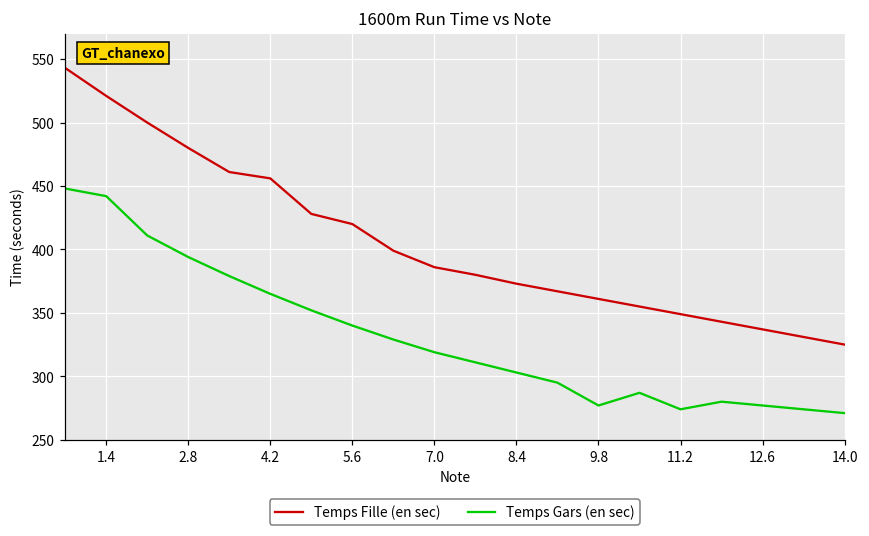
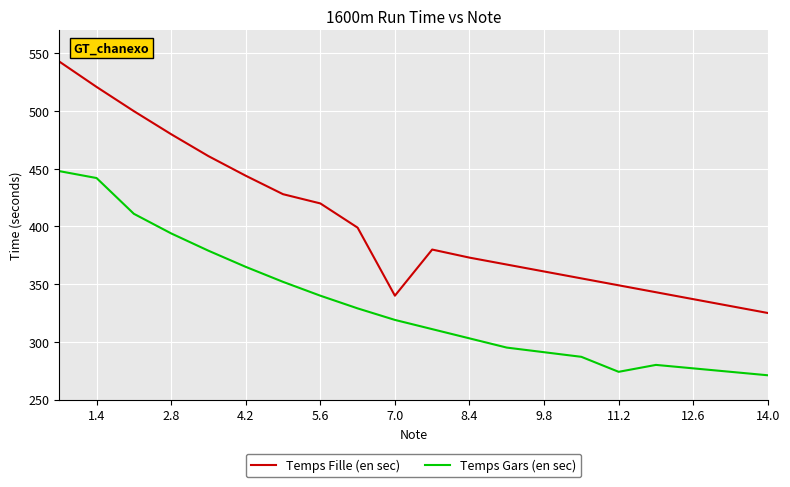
Temps Fille (en sec), 4.2: 456 -> 444
Temps Fille (en sec), 7.0: 386 -> 340
Temps Gars (en sec), 9.8: 277 -> 291
